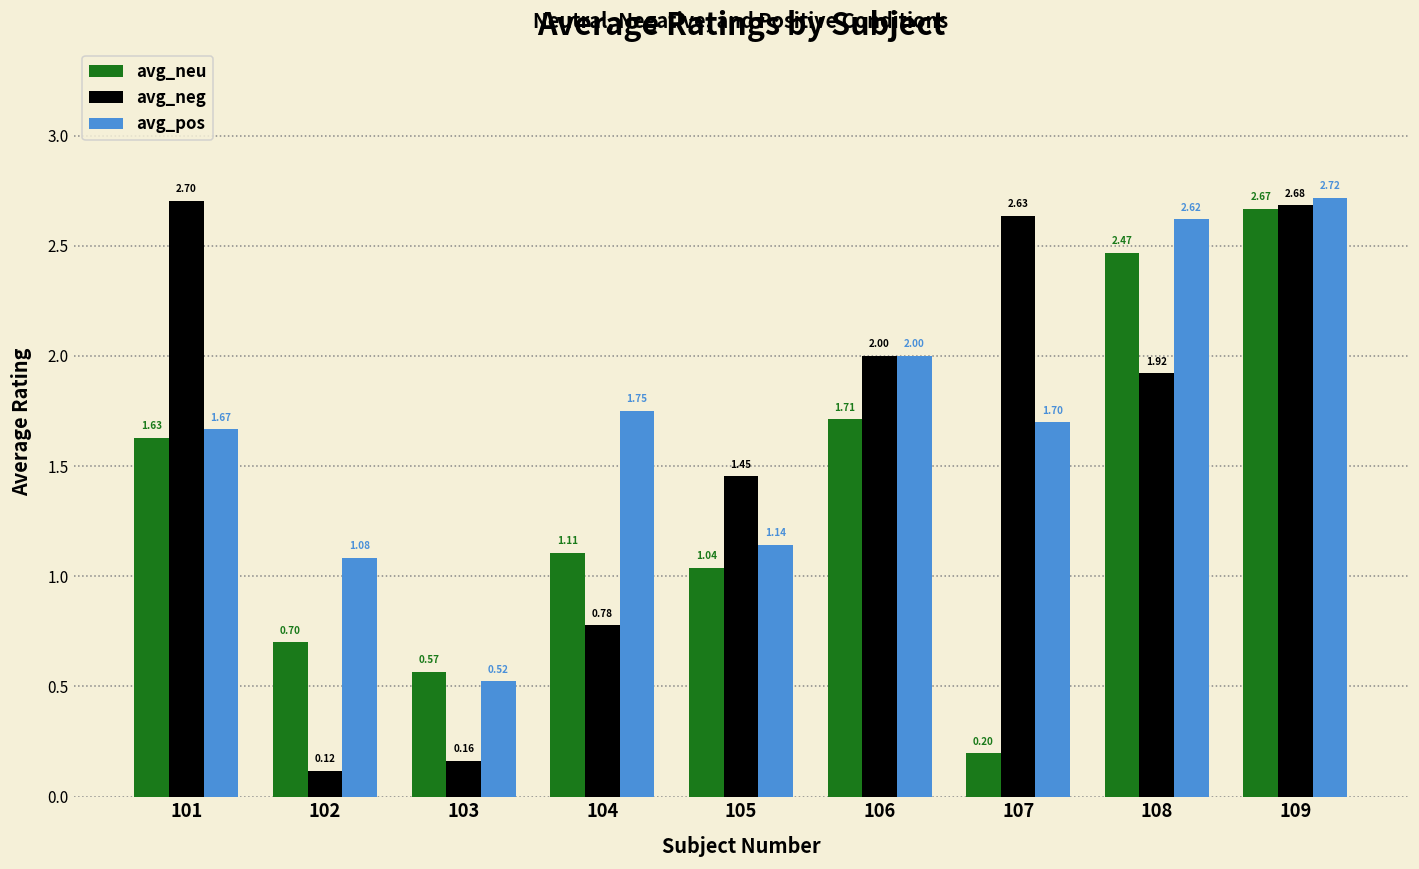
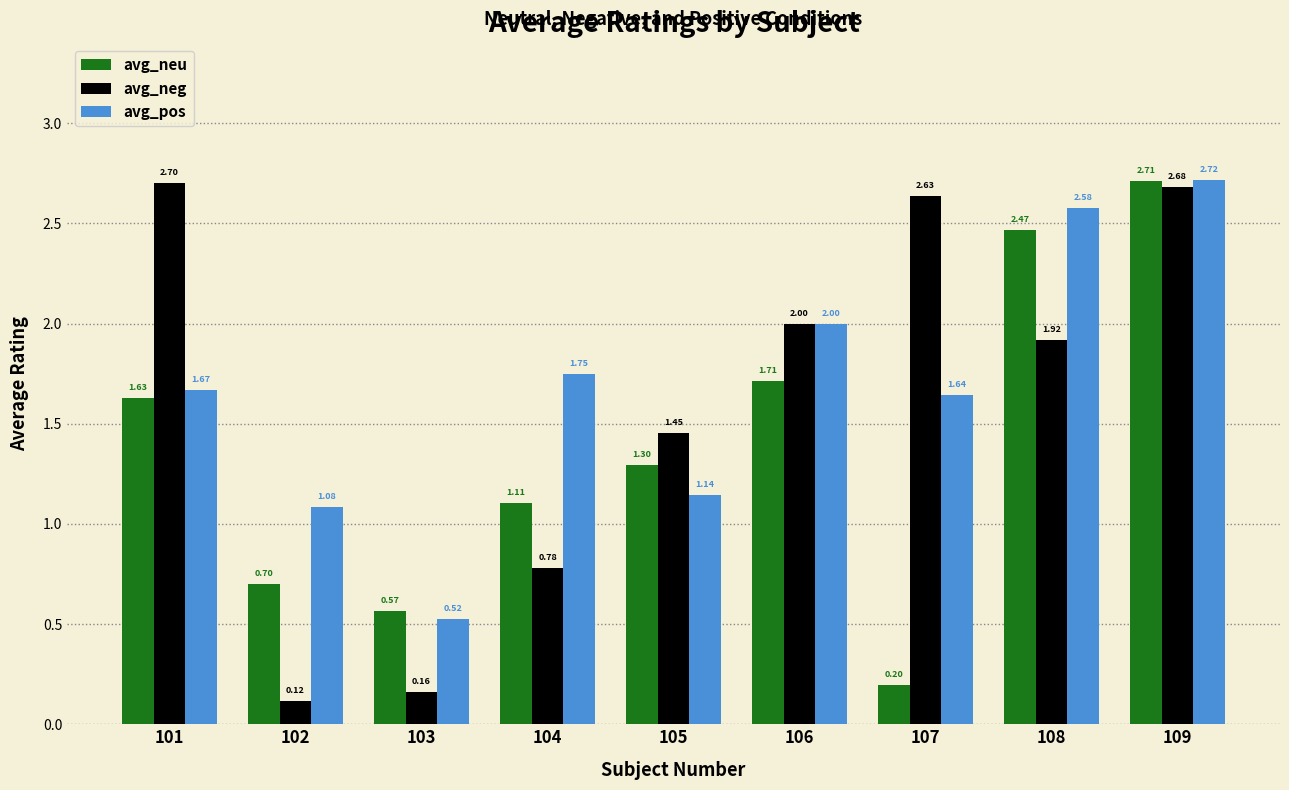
avg_neu, 105: 1.04 -> 1.30
avg_pos, 107: 1.70 -> 1.64
avg_pos, 108: 2.62 -> 2.58
avg_neu, 109: 2.67 -> 2.71
